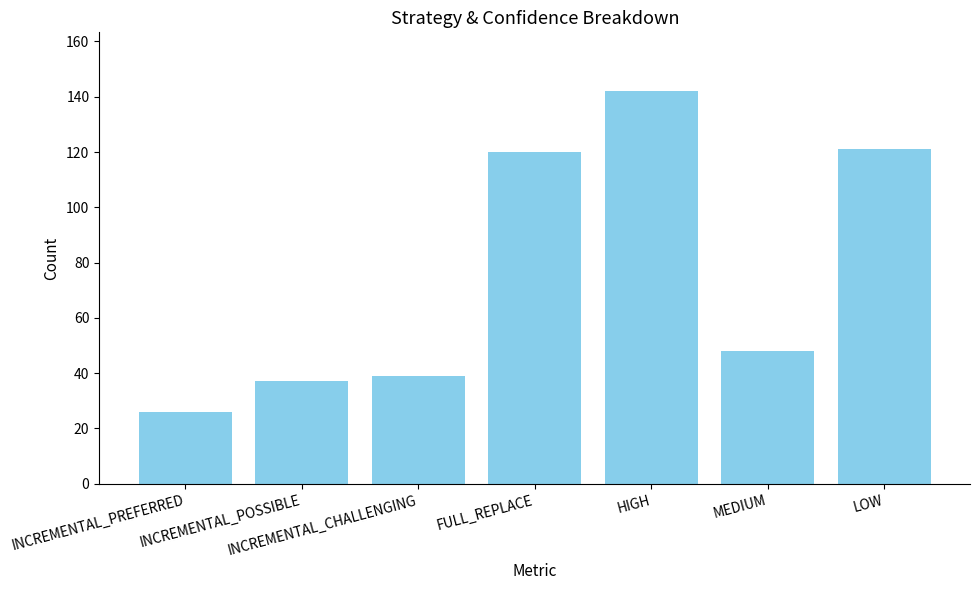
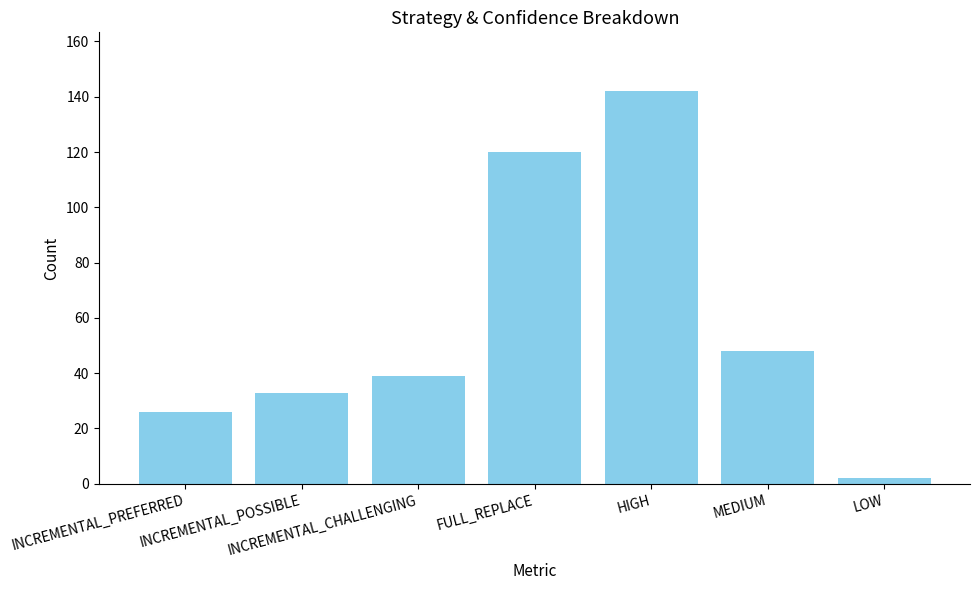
INCREMENTAL_POSSIBLE: 37 -> 33
LOW: 121 -> 2
